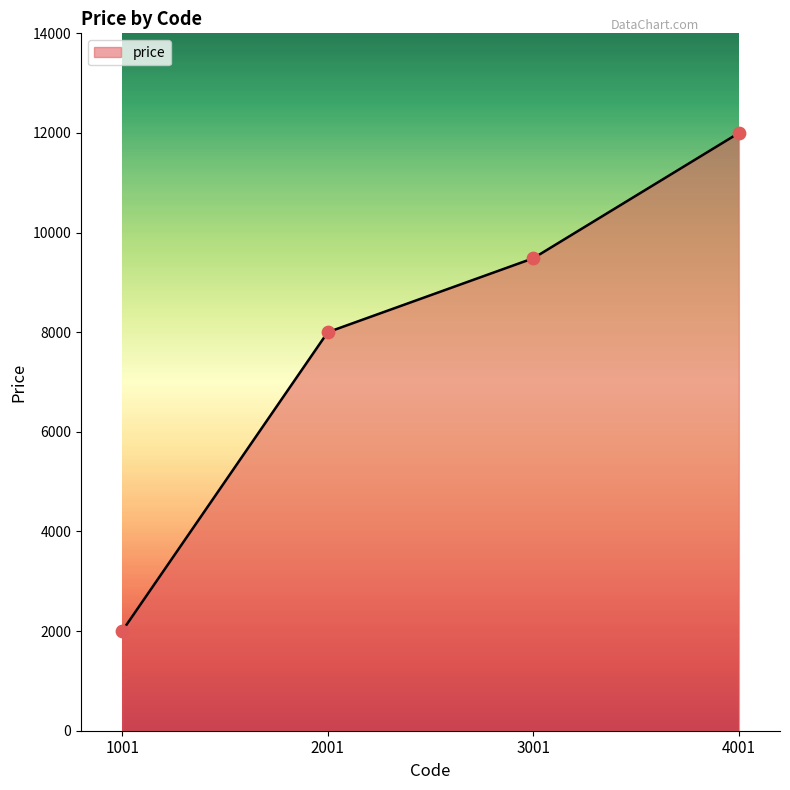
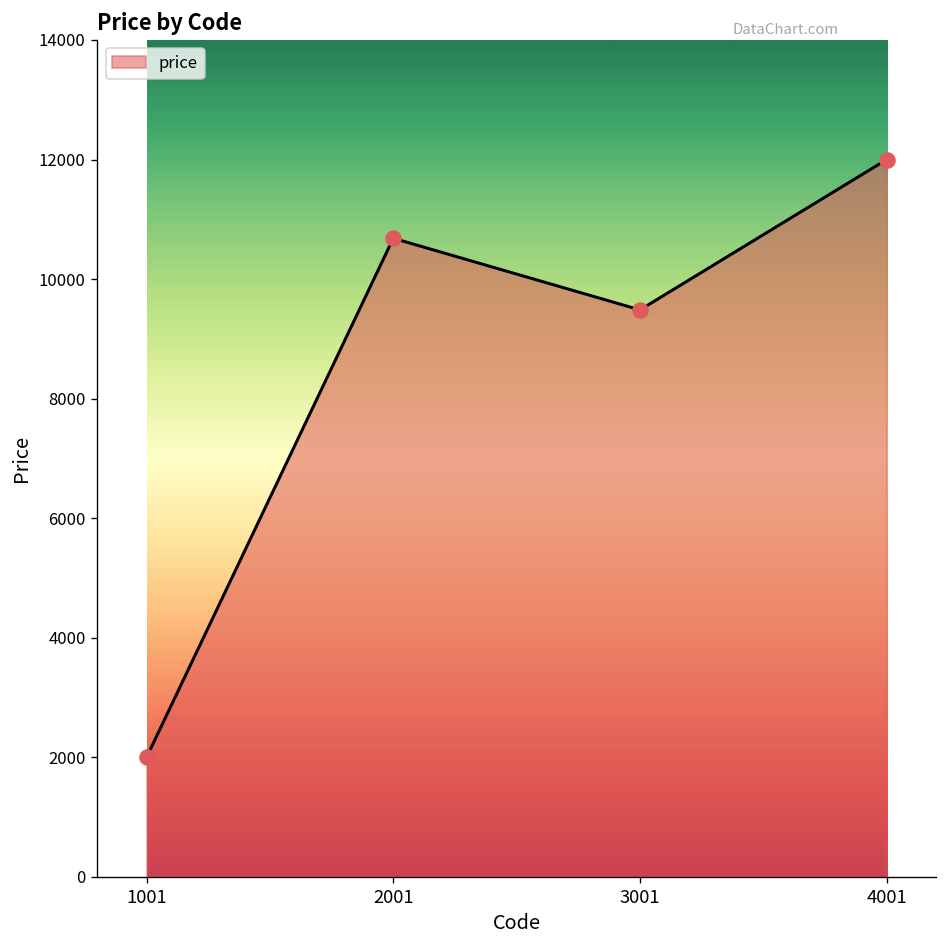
2001: 8000 -> 10700
